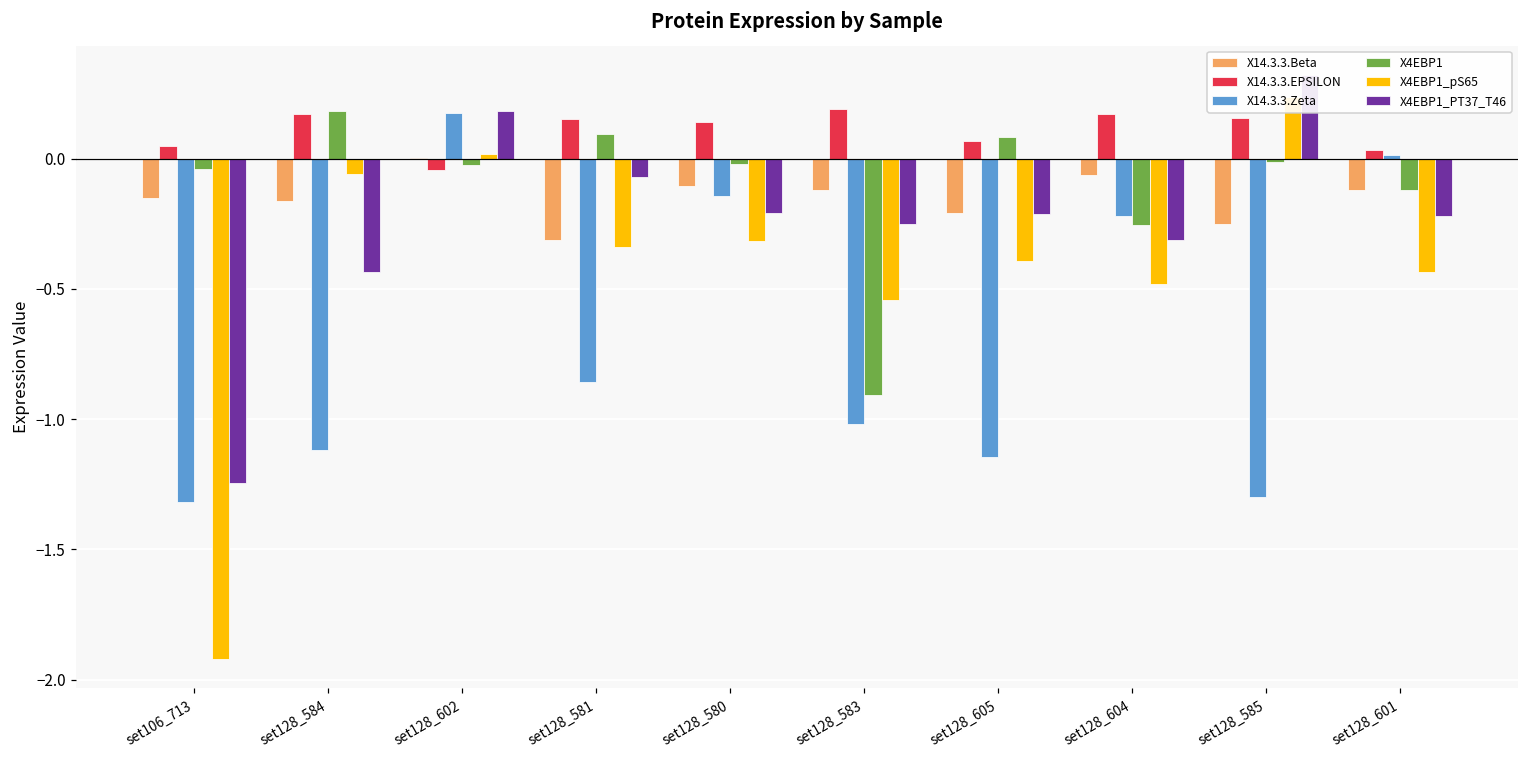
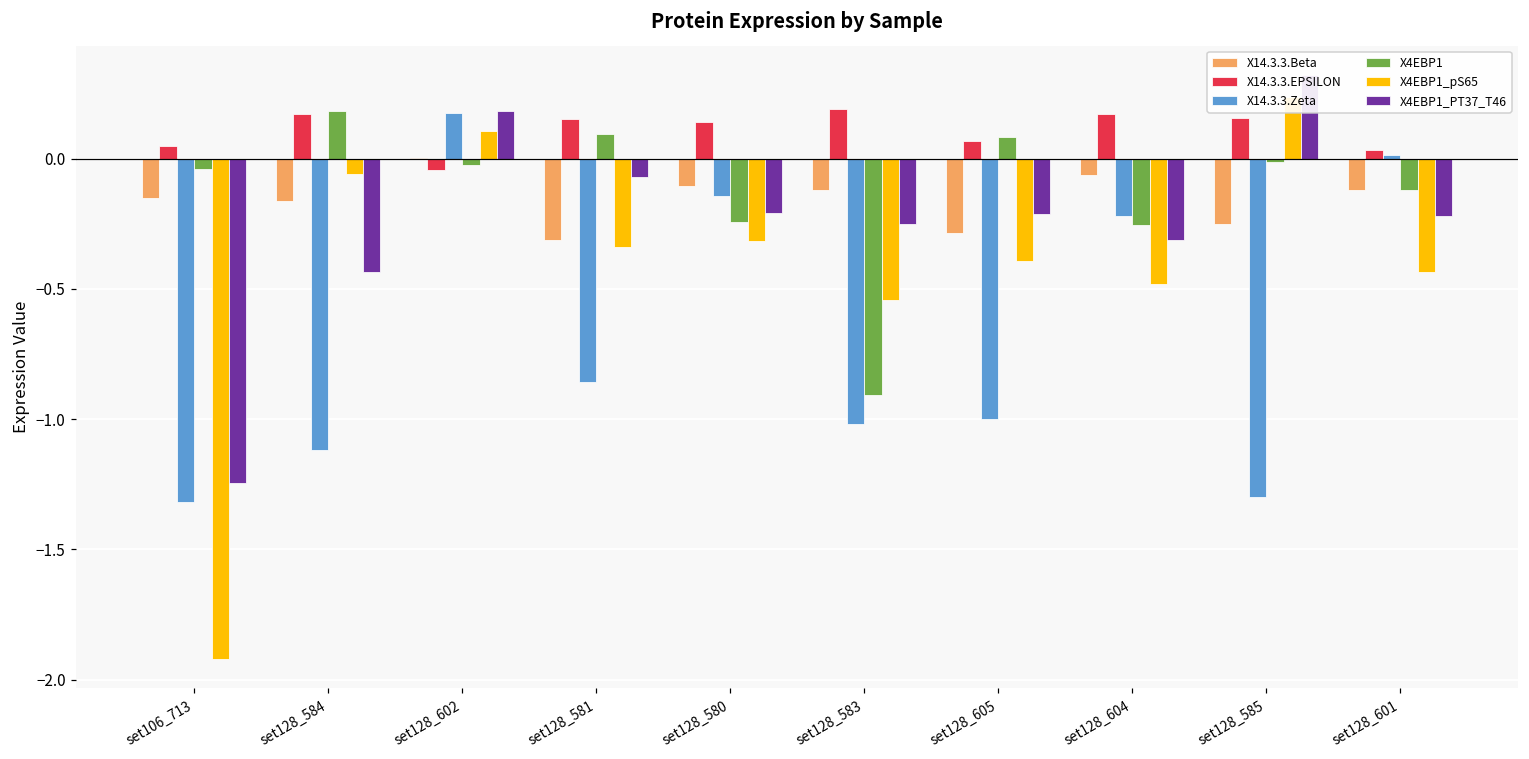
X4EBP1_pS65, set128_602: 0.02 -> 0.11
X4EBP1, set128_580: -0.02 -> -0.24
X14.3.3.Beta, set128_605: -0.21 -> -0.29
X14.3.3.Zeta, set128_605: -1.14 -> -1.00
